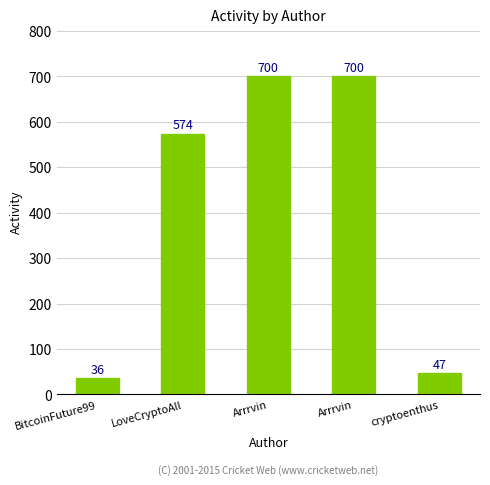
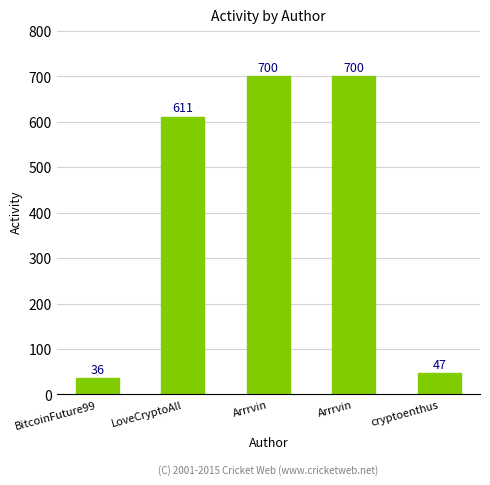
LoveCryptoAll: 574 -> 611
